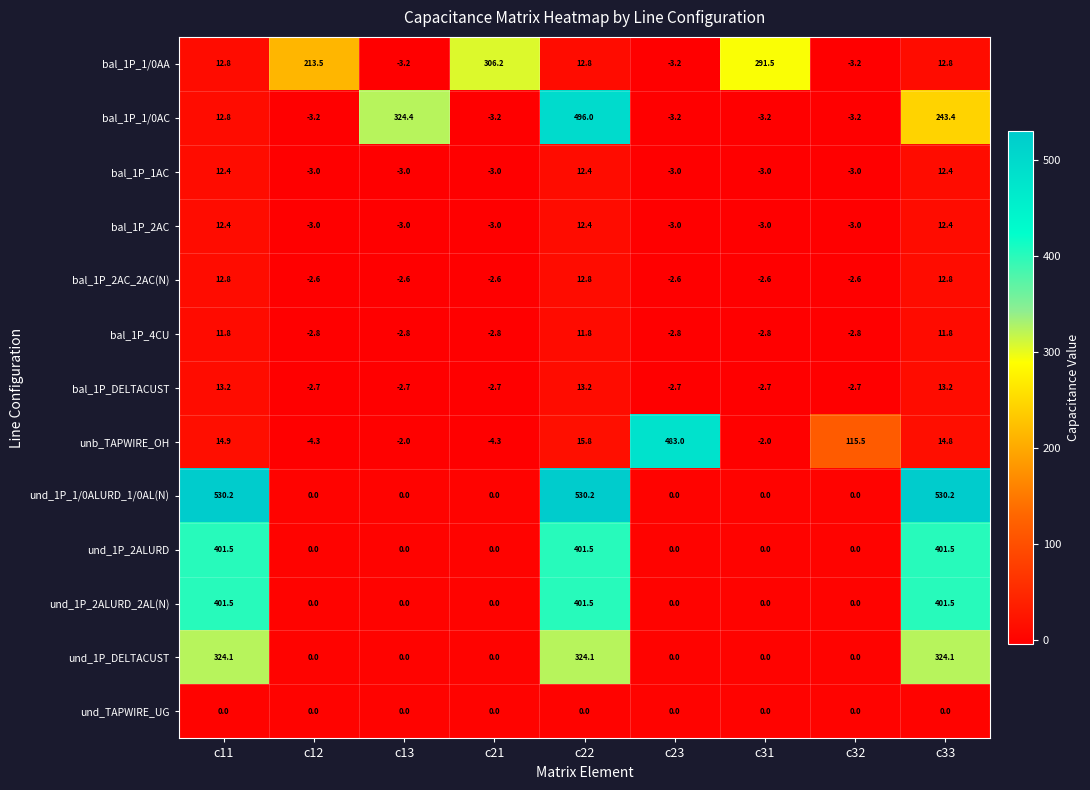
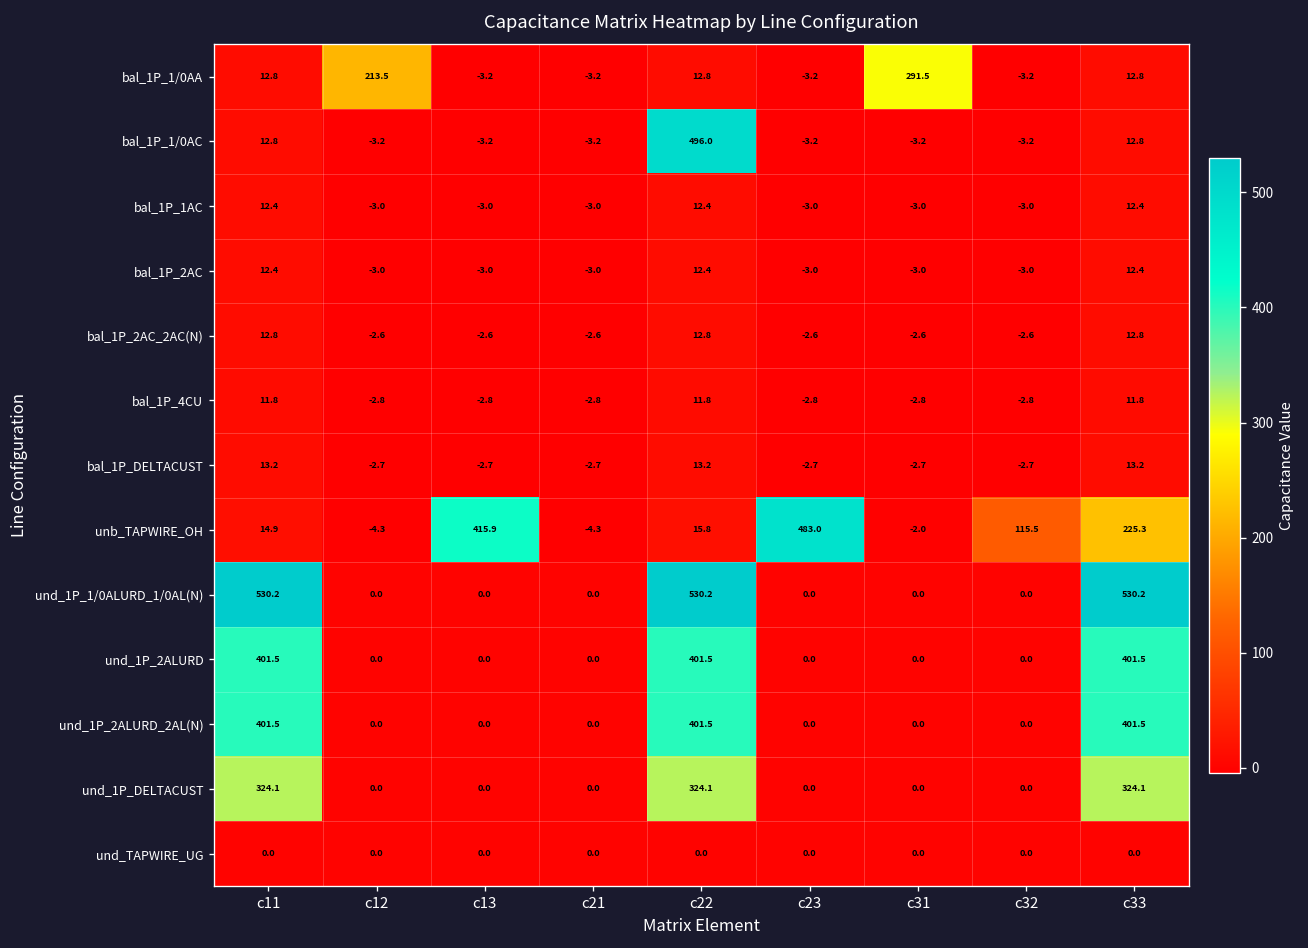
bal_1P_1/0AA, c21: 306.2 -> -3.2
bal_1P_1/0AC, c13: 324.4 -> -3.2
bal_1P_1/0AC, c33: 243.4 -> 12.8
unb_TAPWIRE_OH, c13: -2.0 -> 415.9
unb_TAPWIRE_OH, c33: 14.8 -> 225.3
